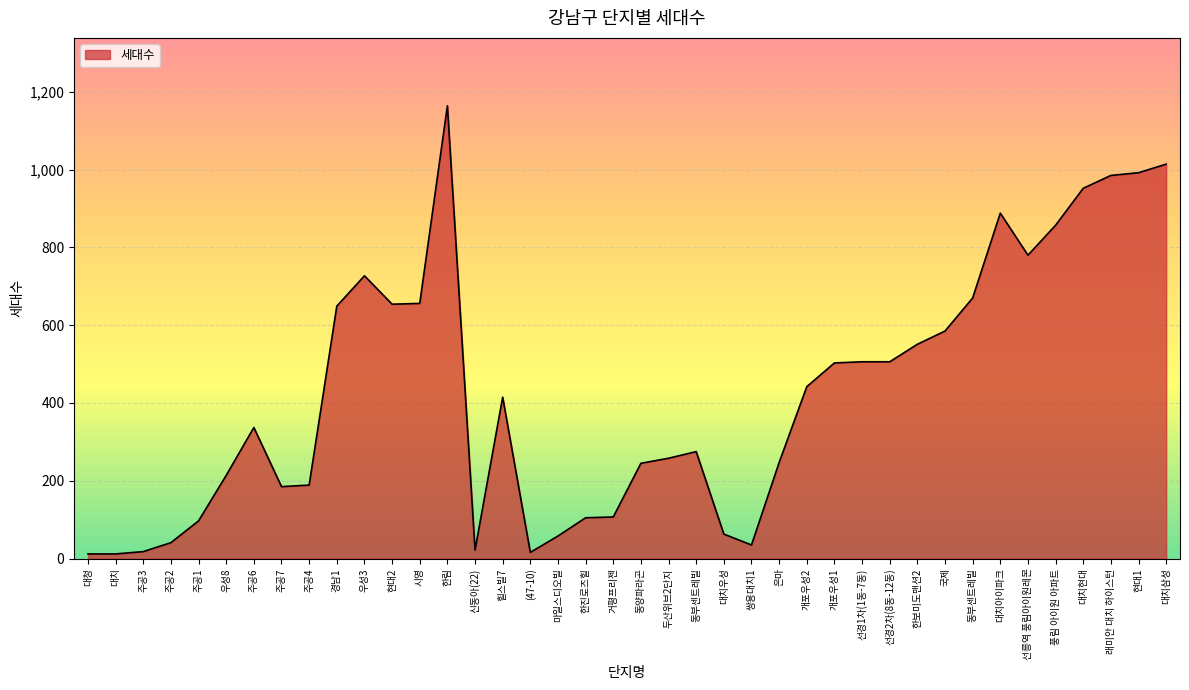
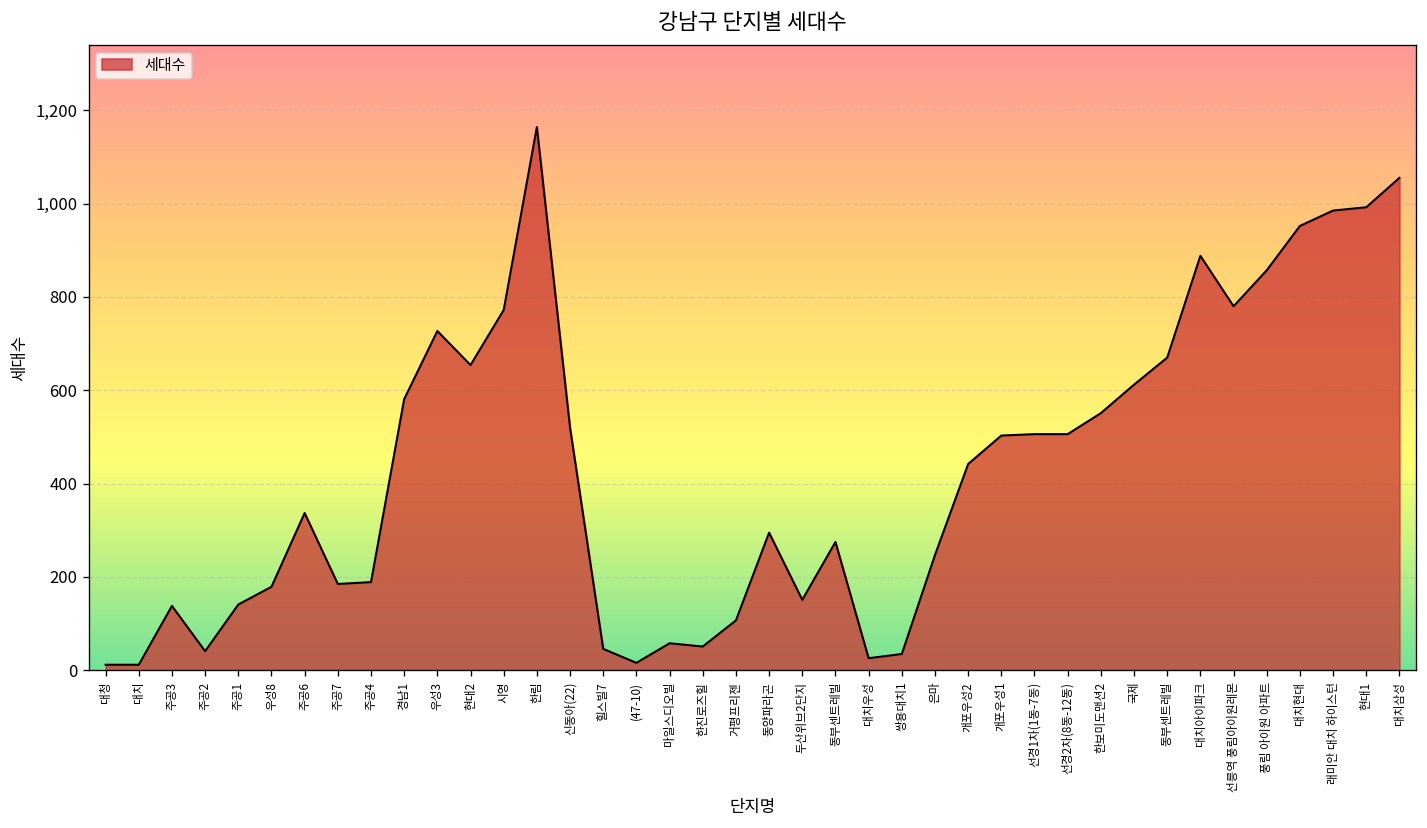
주공3: 20 -> 140
주공1: 100 -> 140
우성8: 210 -> 180
경남1: 650 -> 580
시영: 660 -> 770
신동아(22): 20 -> 520
힐스빌7: 420 -> 50
한진로즈힐: 110 -> 50
동양파라곤: 250 -> 300
두산위브2단지: 260 -> 150
대치우성: 60 -> 30
국제: 590 -> 610
대치삼성: 1,010 -> 1,060
